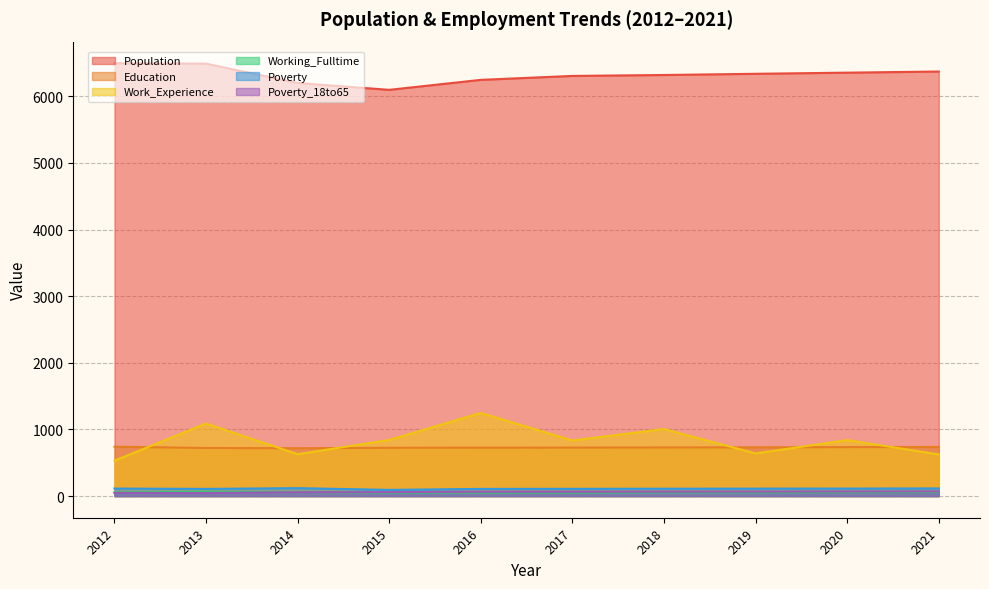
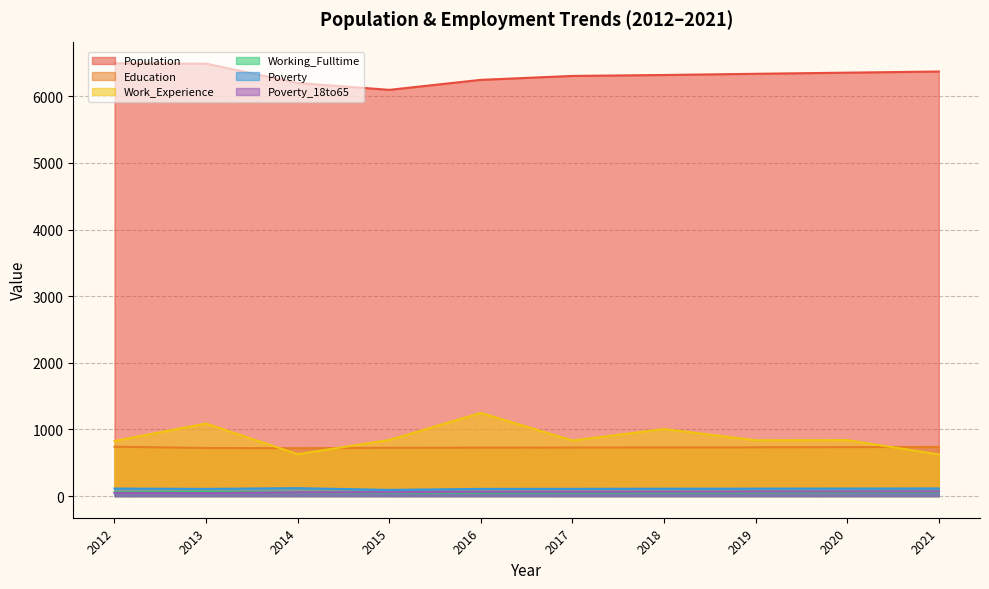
Work_Experience, 2012: 500 -> 800
Work_Experience, 2019: 600 -> 800
